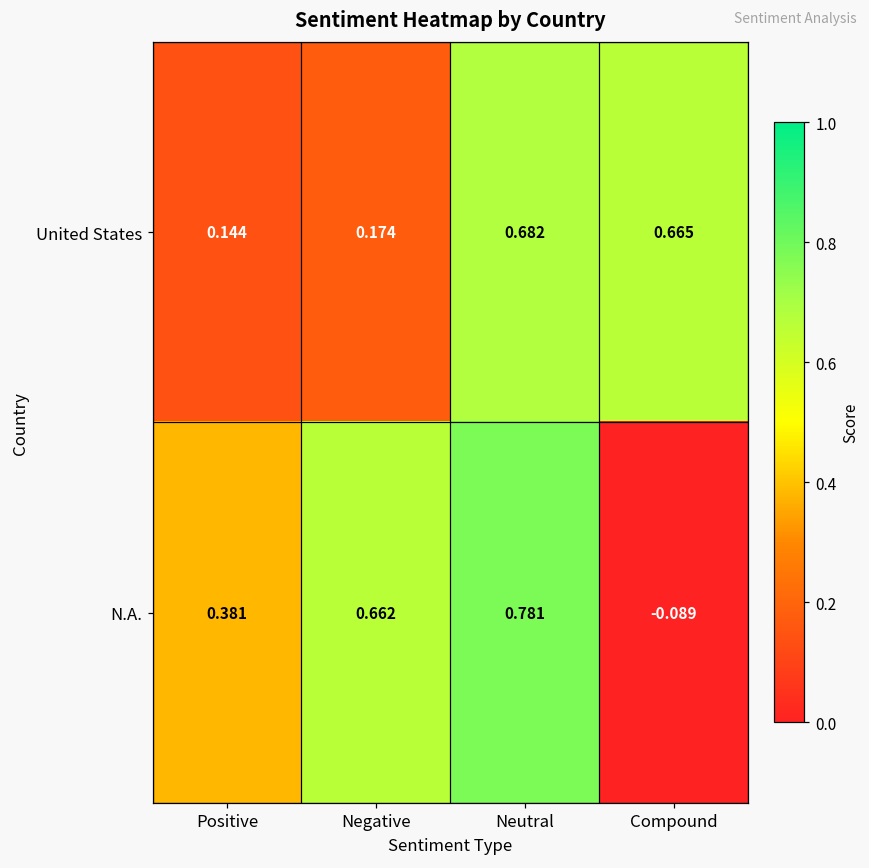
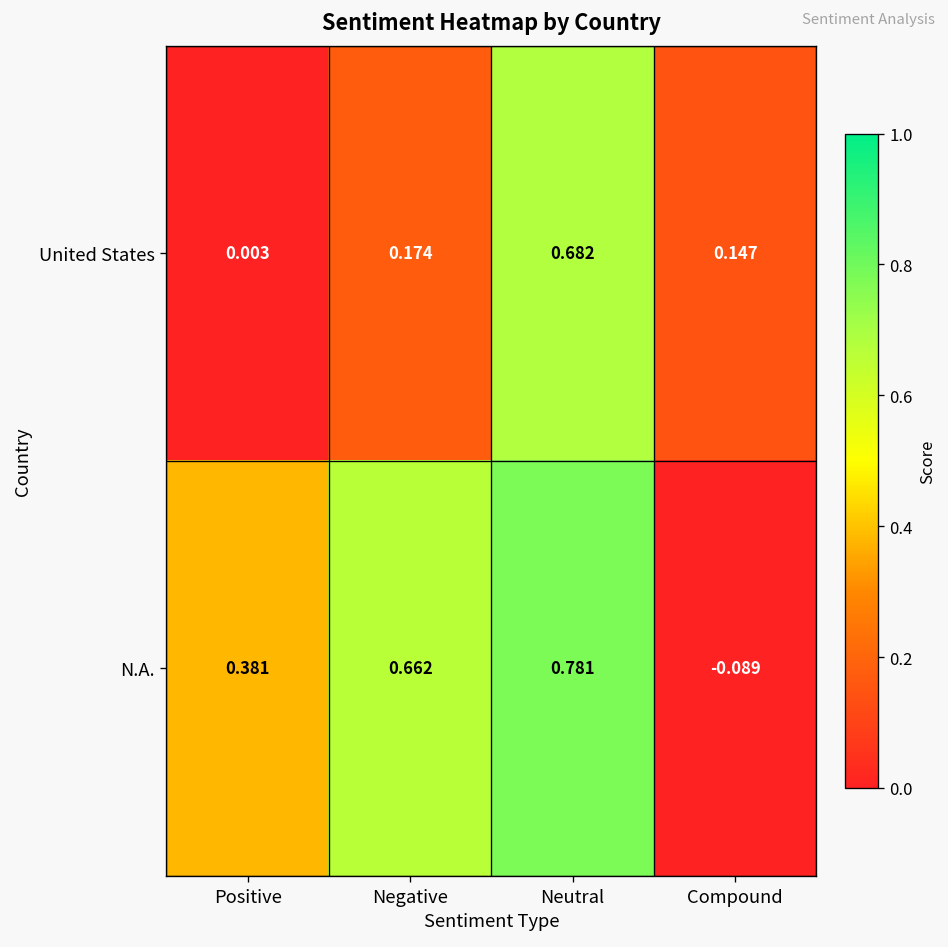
United States, Positive: 0.144 -> 0.003
United States, Compound: 0.665 -> 0.147
